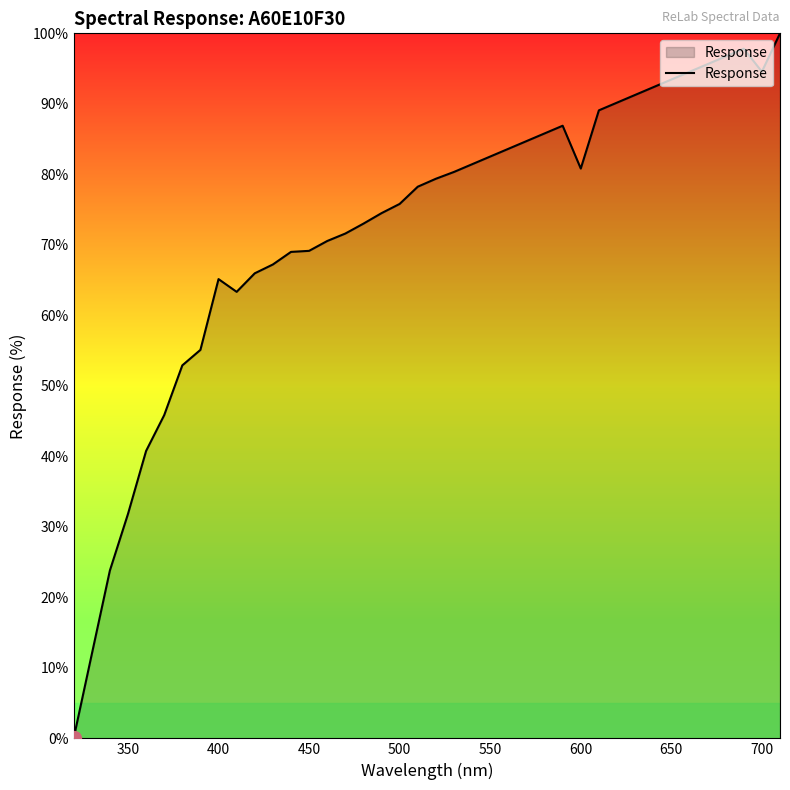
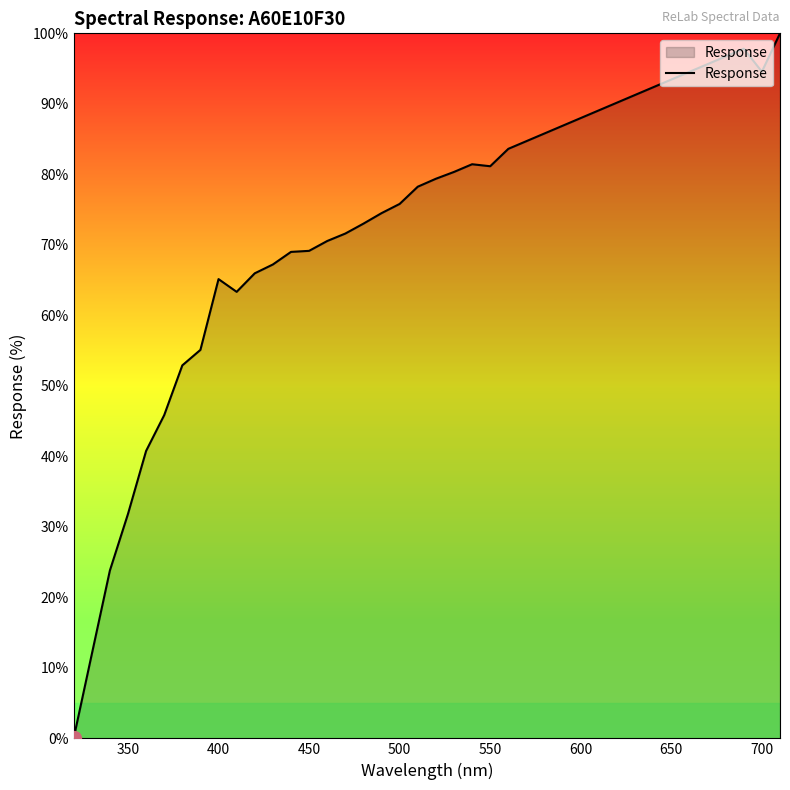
Response, 550: 83% -> 81%
Response, 600: 81% -> 88%
